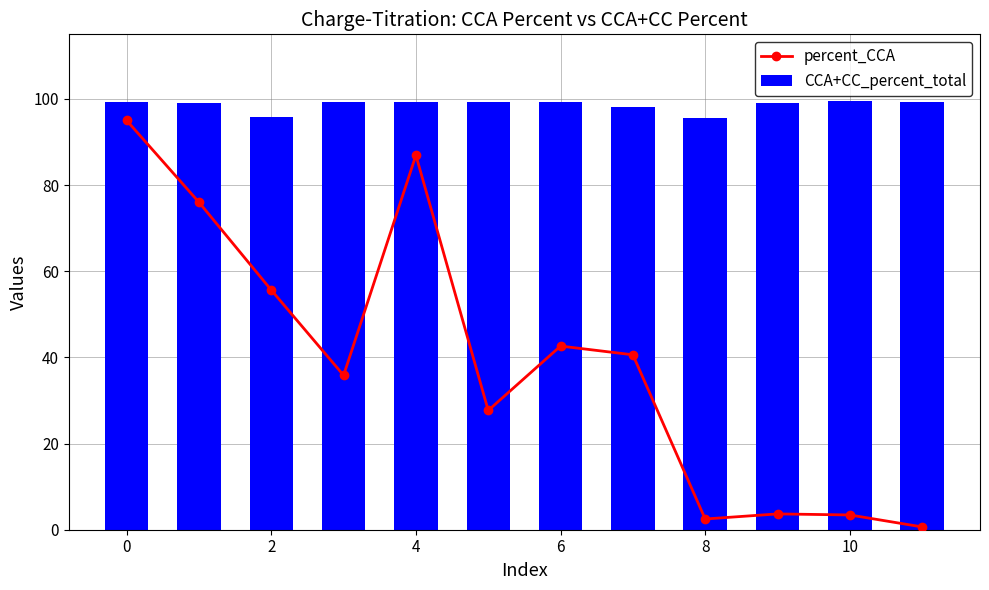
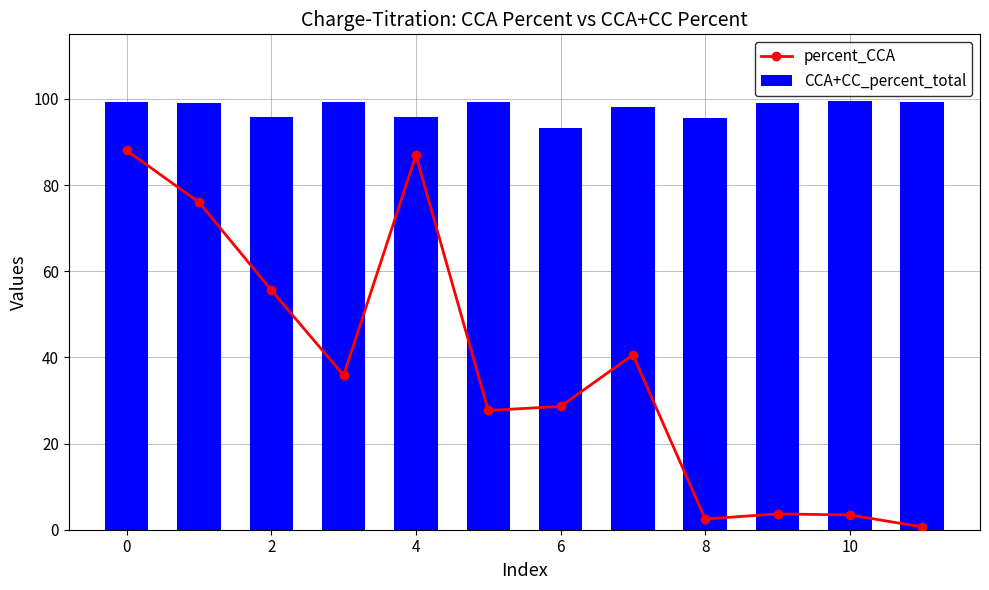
percent_CCA, 0: 95 -> 88
CCA+CC_percent_total, 4: 99 -> 96
percent_CCA, 6: 43 -> 29
CCA+CC_percent_total, 6: 99 -> 93
